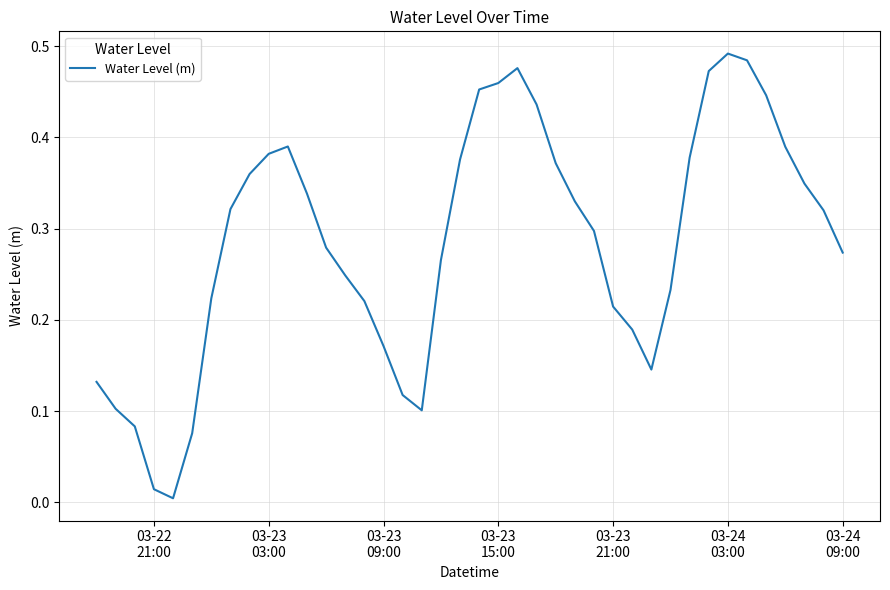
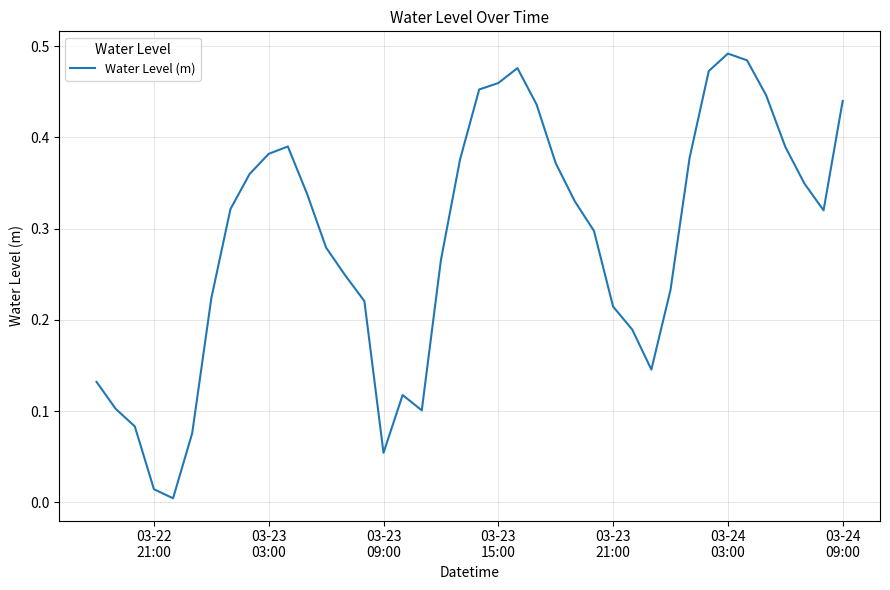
03-23 09:00: 0.17 -> 0.05
03-24 09:00: 0.27 -> 0.44
